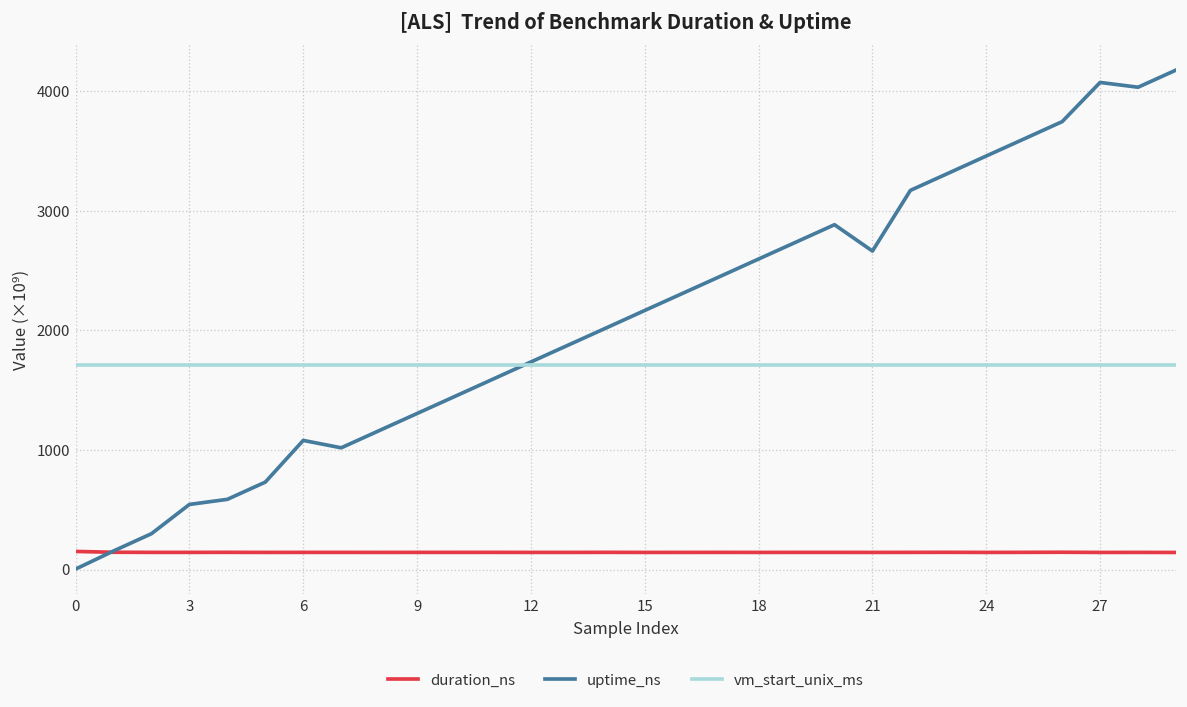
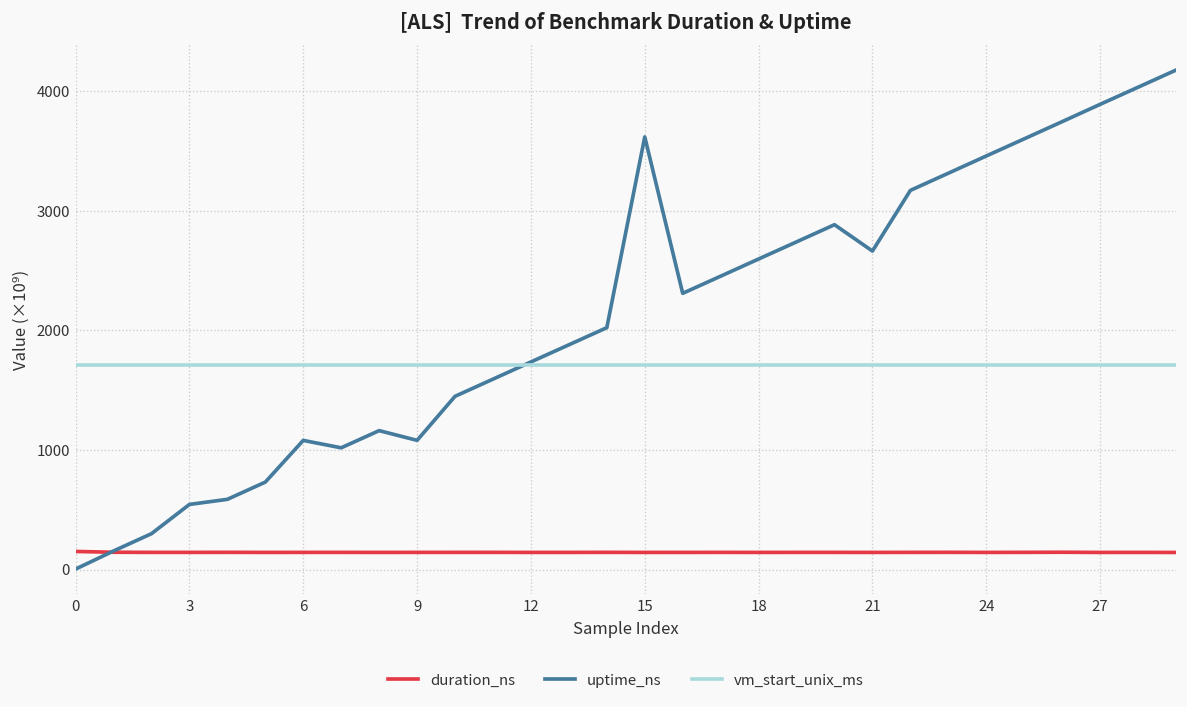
uptime_ns, 9: 1300 -> 1100
uptime_ns, 15: 2200 -> 3600
uptime_ns, 27: 4100 -> 3900
